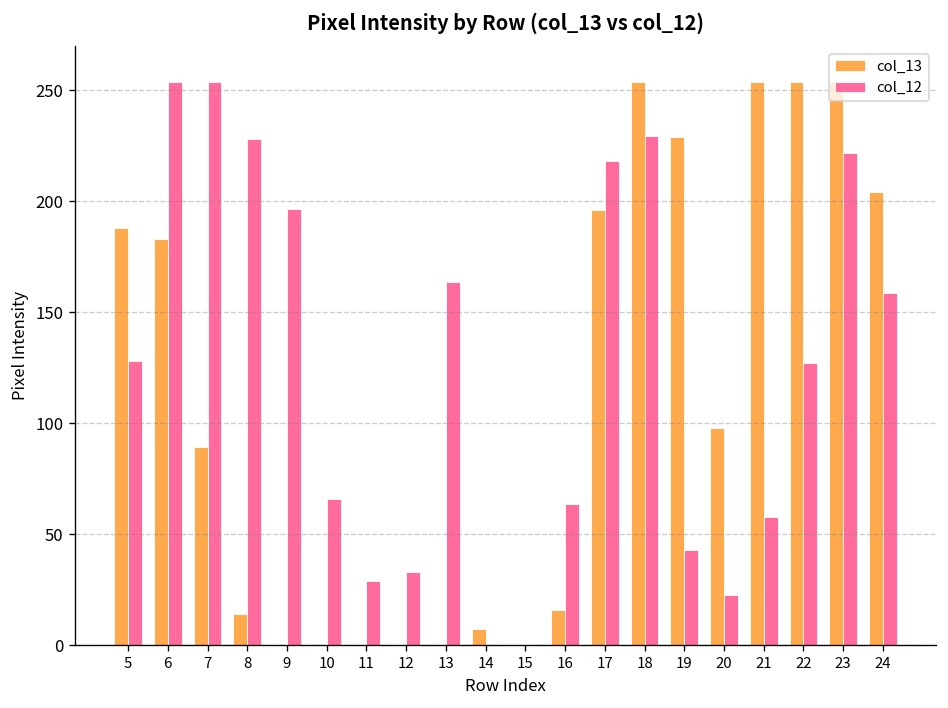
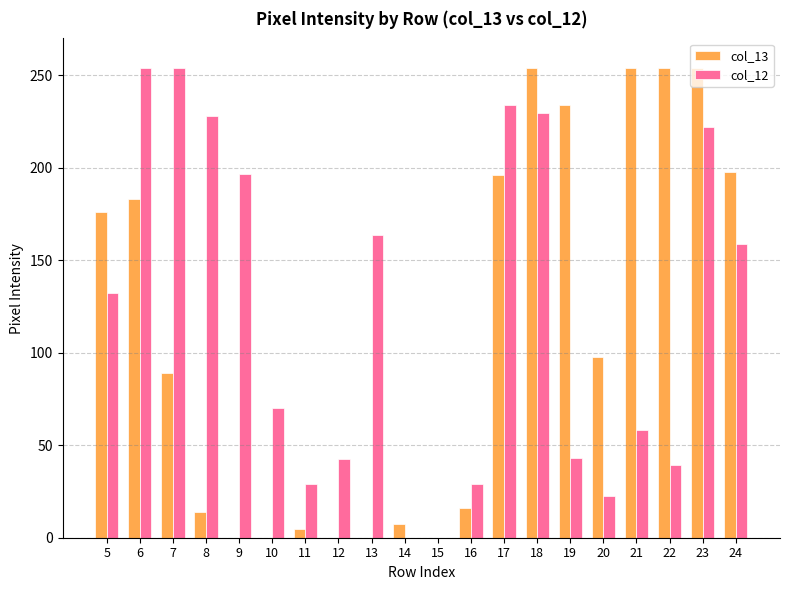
col_13, 5: 188 -> 176
col_12, 5: 128 -> 132
col_12, 10: 66 -> 70
col_13, 11: 0 -> 5
col_12, 12: 33 -> 43
col_12, 16: 64 -> 29
col_12, 17: 218 -> 234
col_13, 19: 229 -> 234
col_12, 22: 127 -> 39
col_13, 24: 204 -> 198
